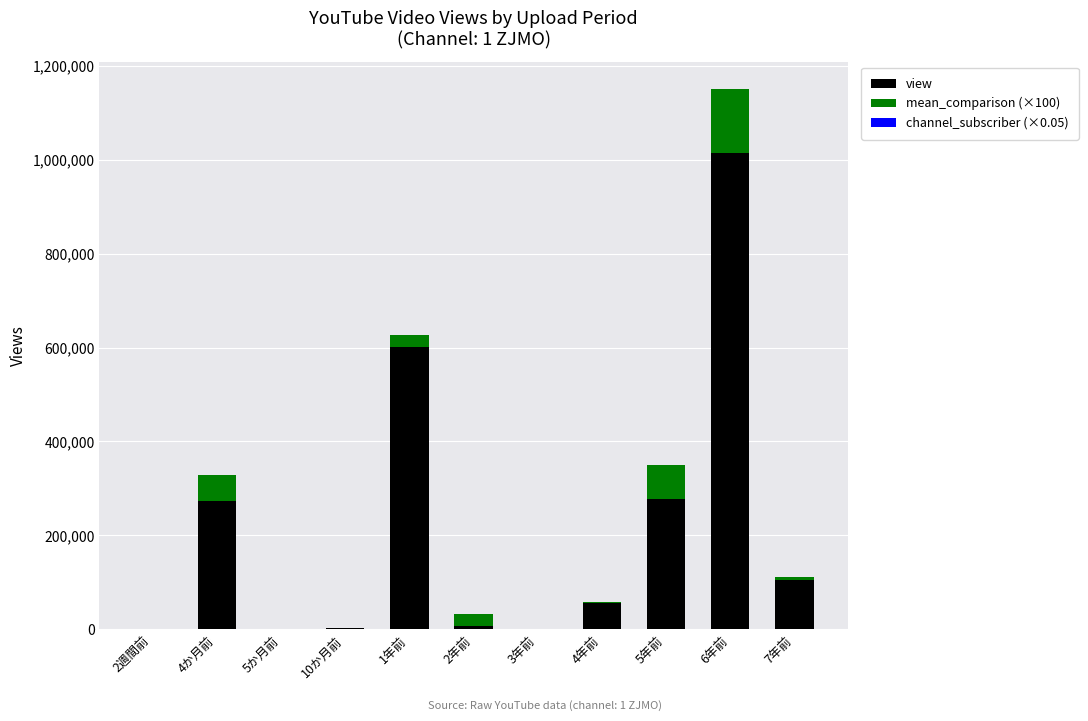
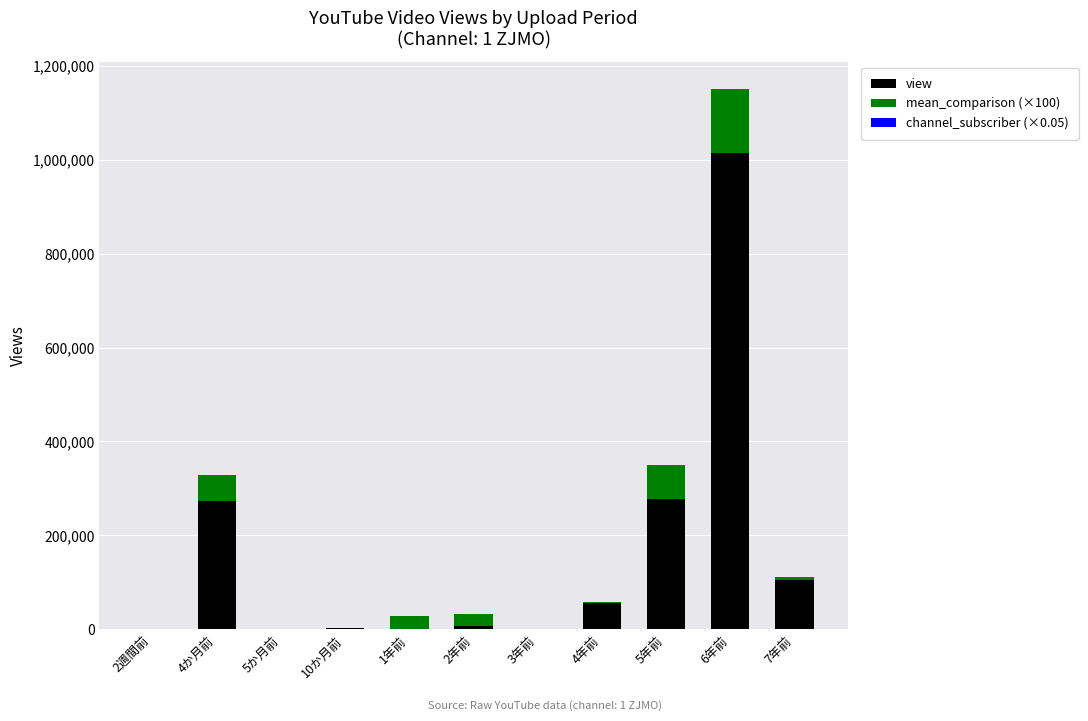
view, 1年前: 600,000 -> 0
